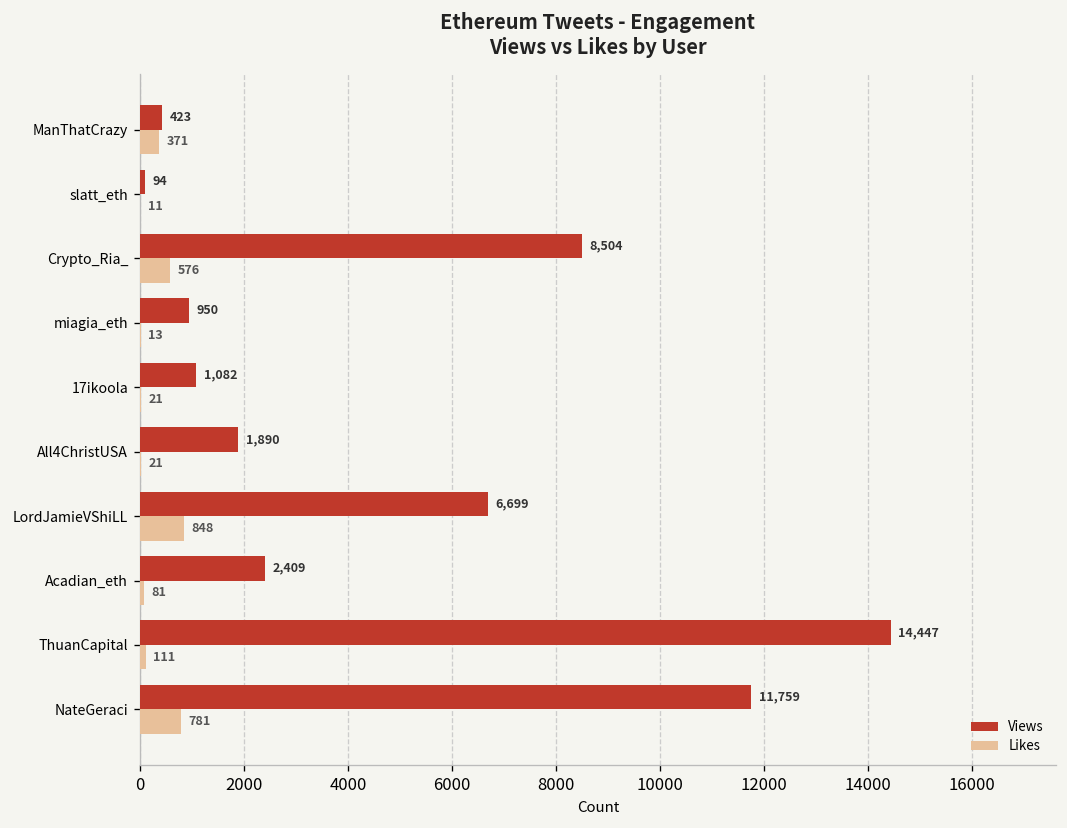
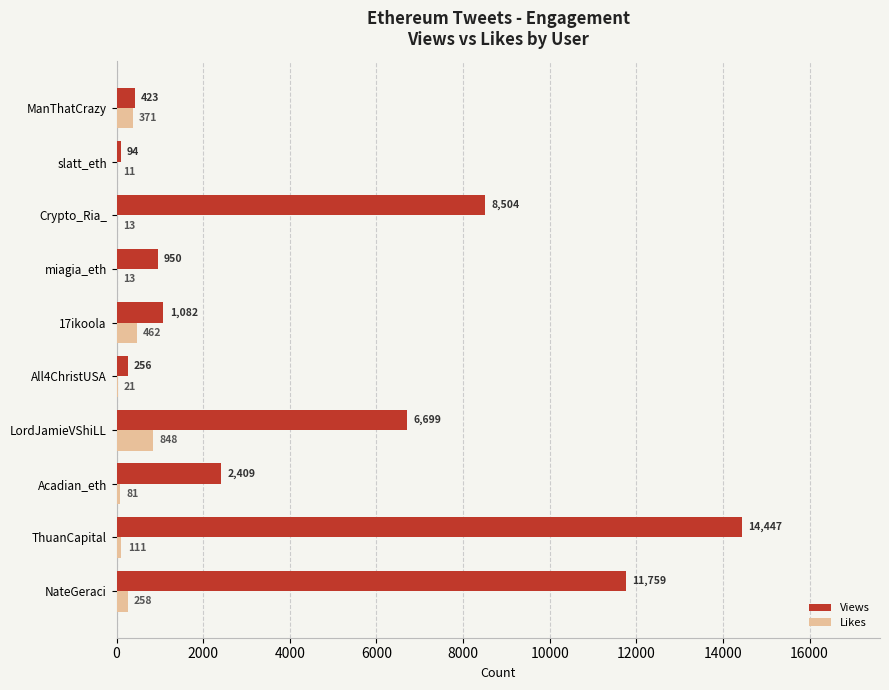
Likes, Crypto_Ria_: 576 -> 13
Likes, 17ikoola: 21 -> 462
Views, All4ChristUSA: 1,890 -> 256
Likes, NateGeraci: 781 -> 258
